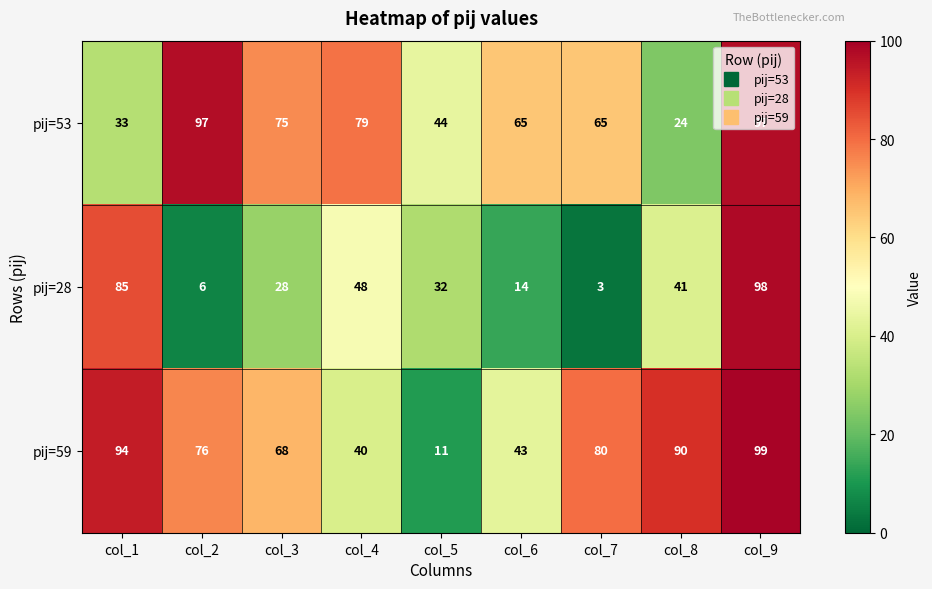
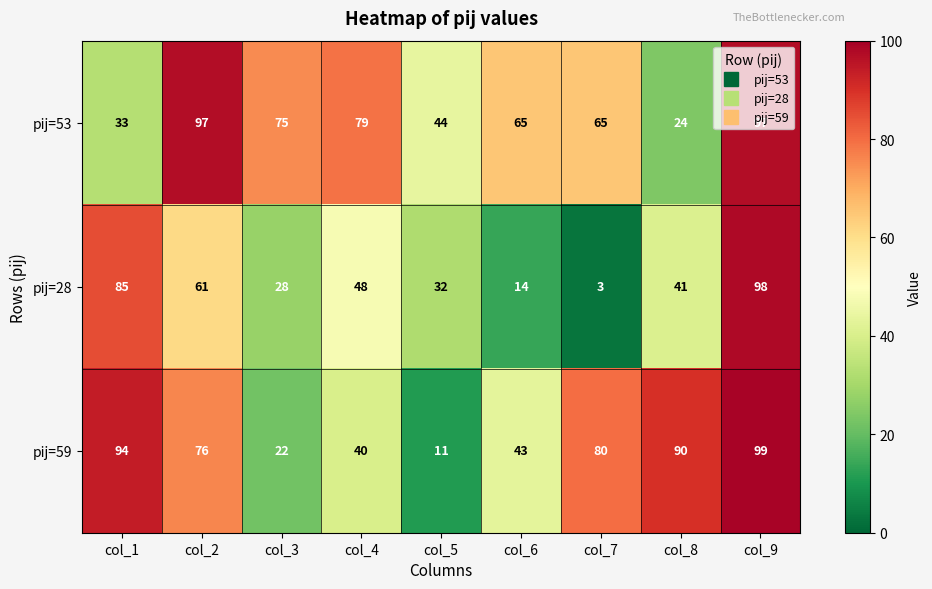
pij=28, col_2: 6 -> 61
pij=59, col_3: 68 -> 22
